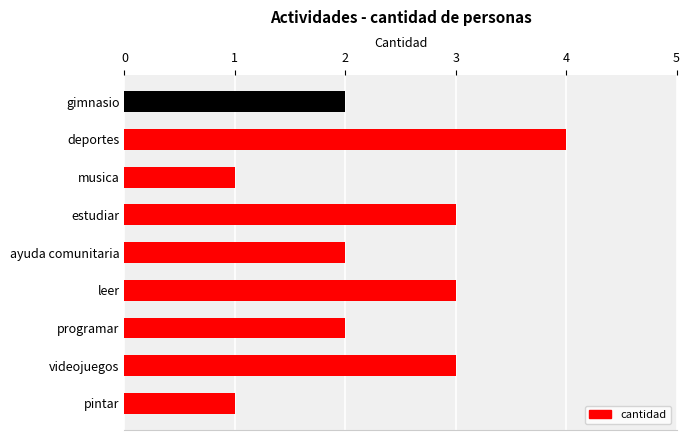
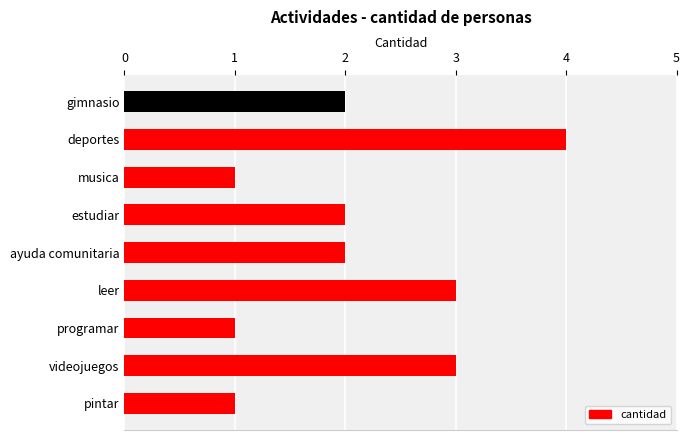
estudiar: 3 -> 2
programar: 2 -> 1
